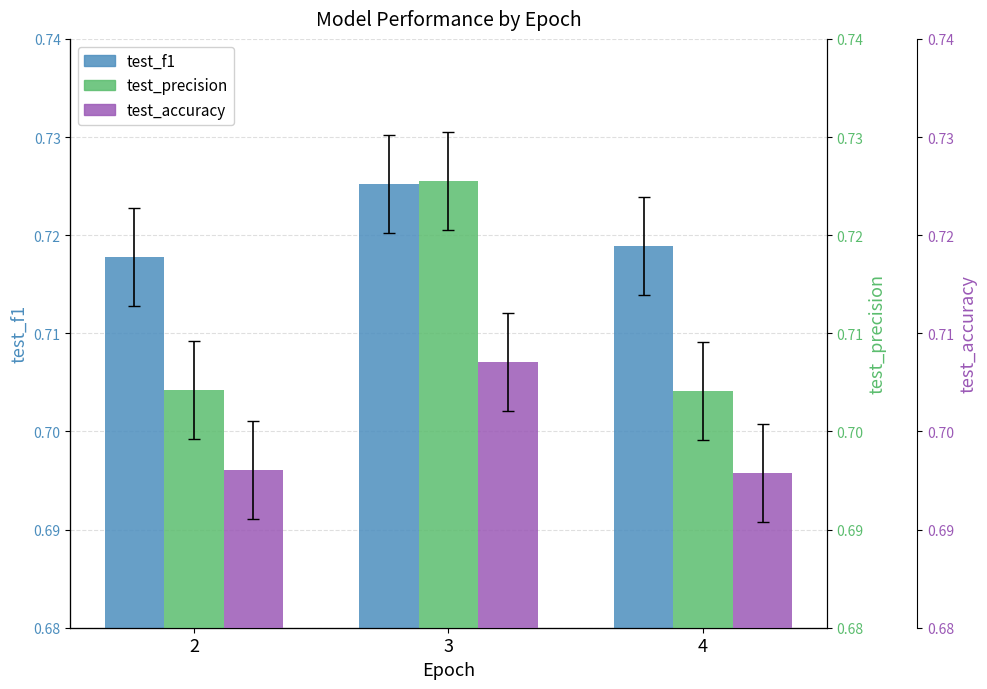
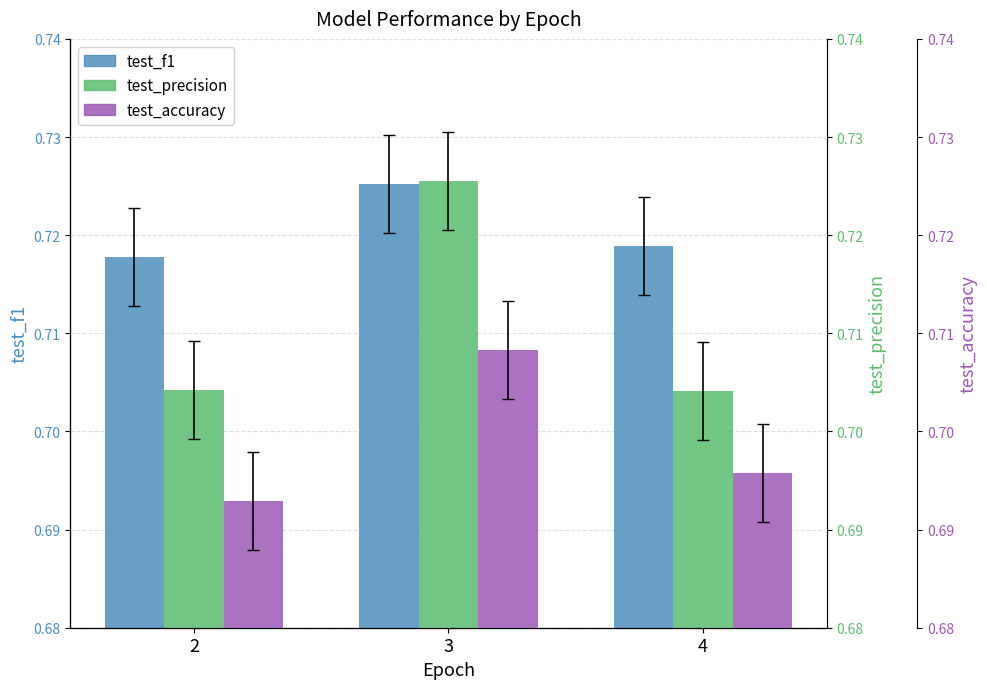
test_accuracy, 2: 0.696 -> 0.693
test_accuracy, 3: 0.707 -> 0.708
